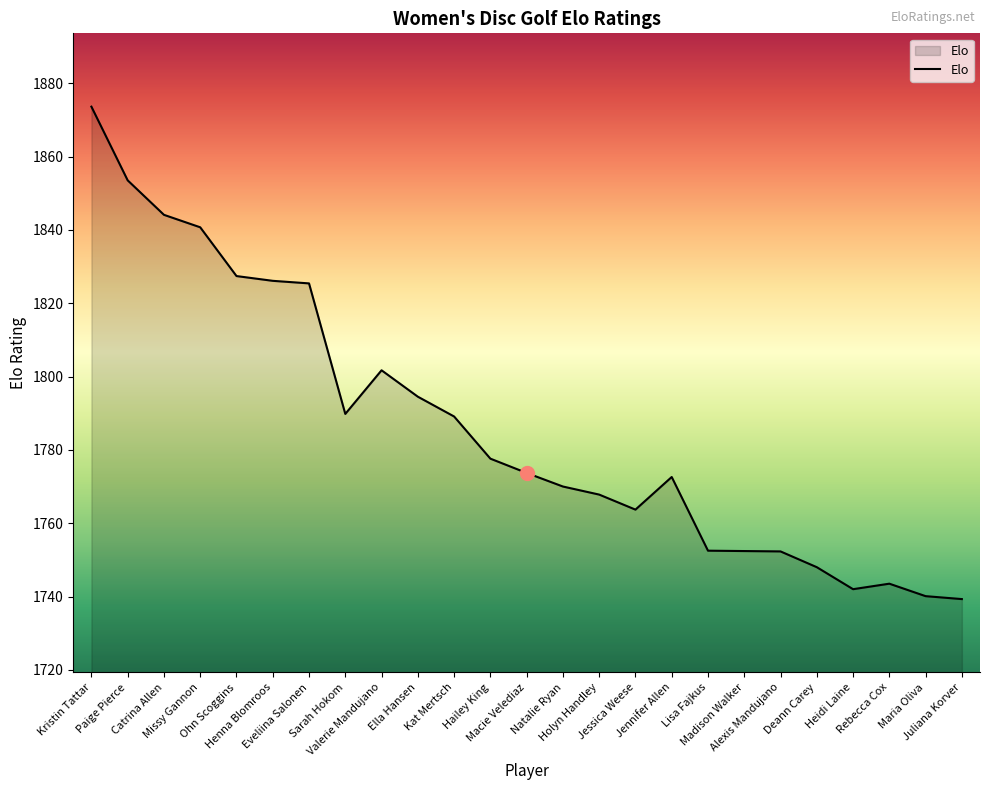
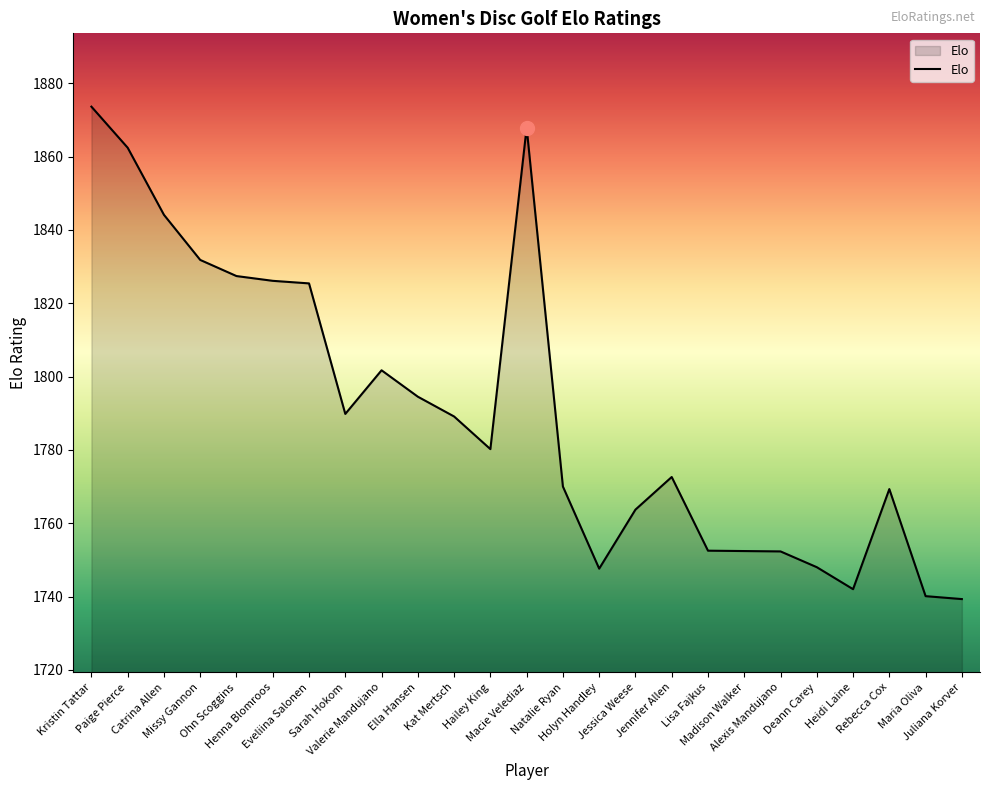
Elo, Paige Pierce: 1854 -> 1862
Elo, Missy Gannon: 1841 -> 1832
Elo, Hailey King: 1778 -> 1780
Elo, Macie Velediaz: 1774 -> 1868
Elo, Holyn Handley: 1768 -> 1748
Elo, Rebecca Cox: 1744 -> 1769
